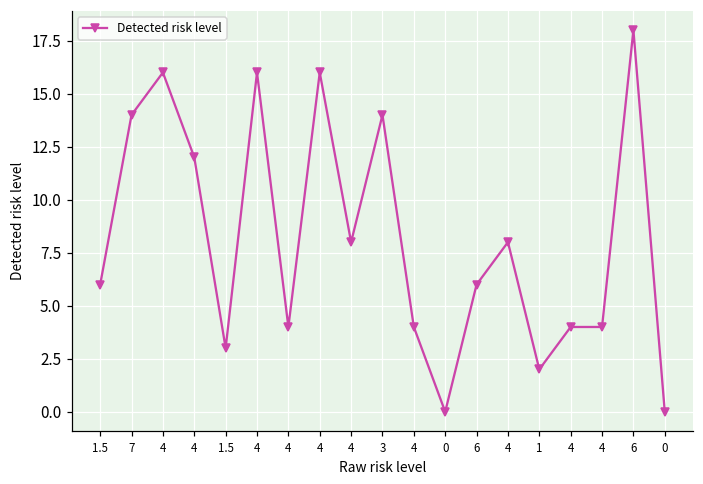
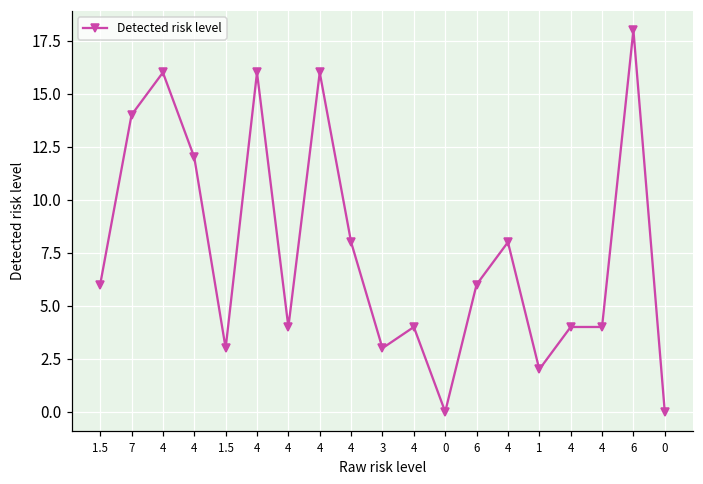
3: 14 -> 3
